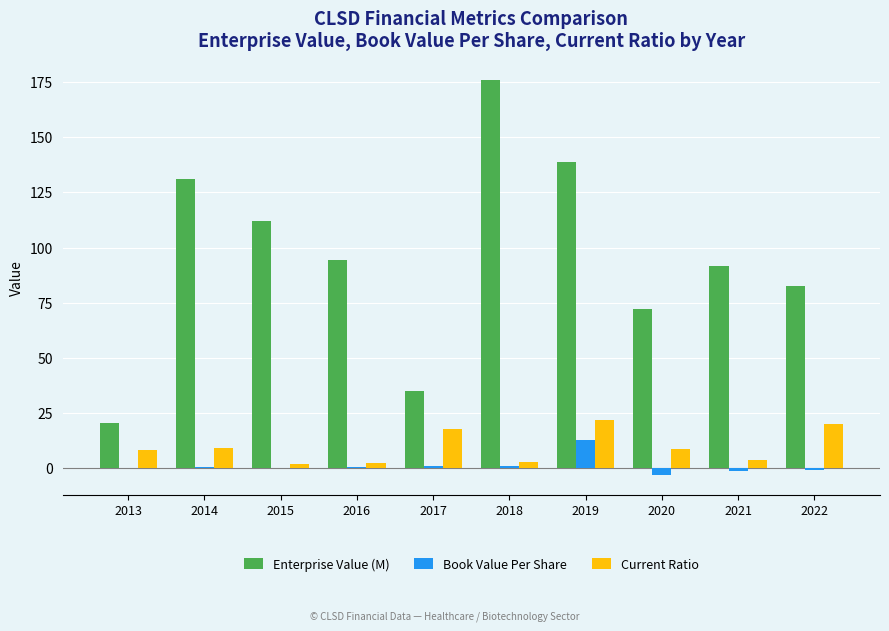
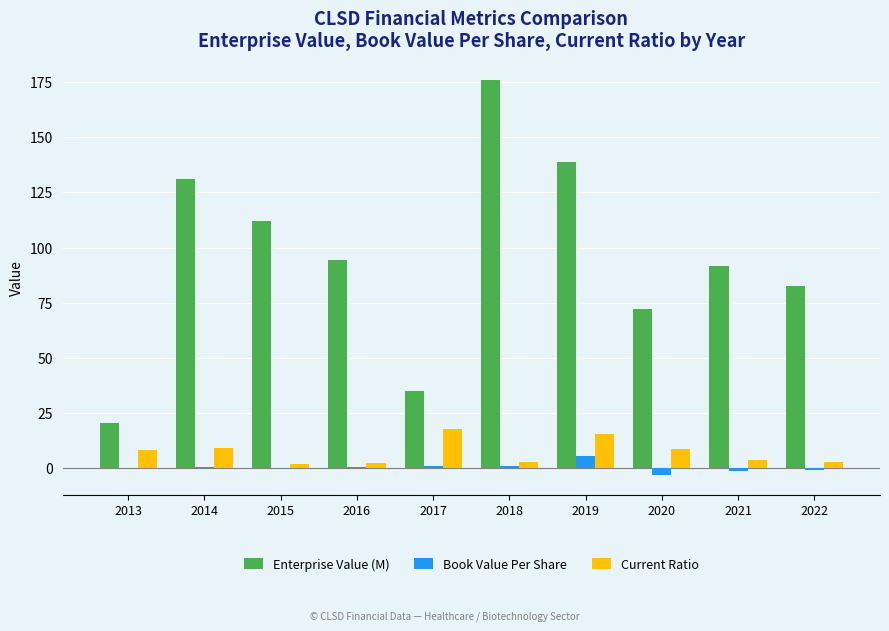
Book Value Per Share, 2019: 13 -> 5
Current Ratio, 2019: 22 -> 16
Current Ratio, 2022: 20 -> 3
